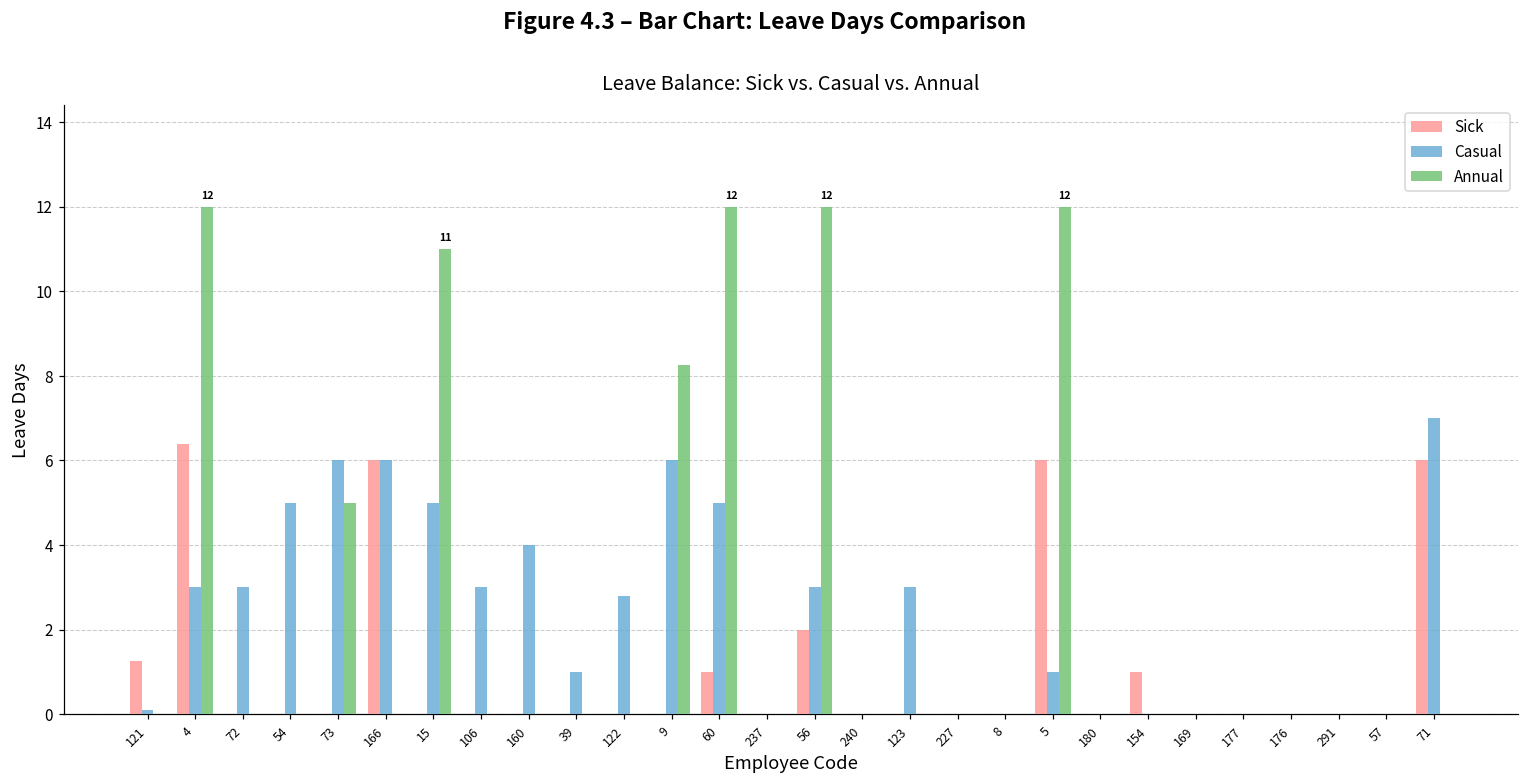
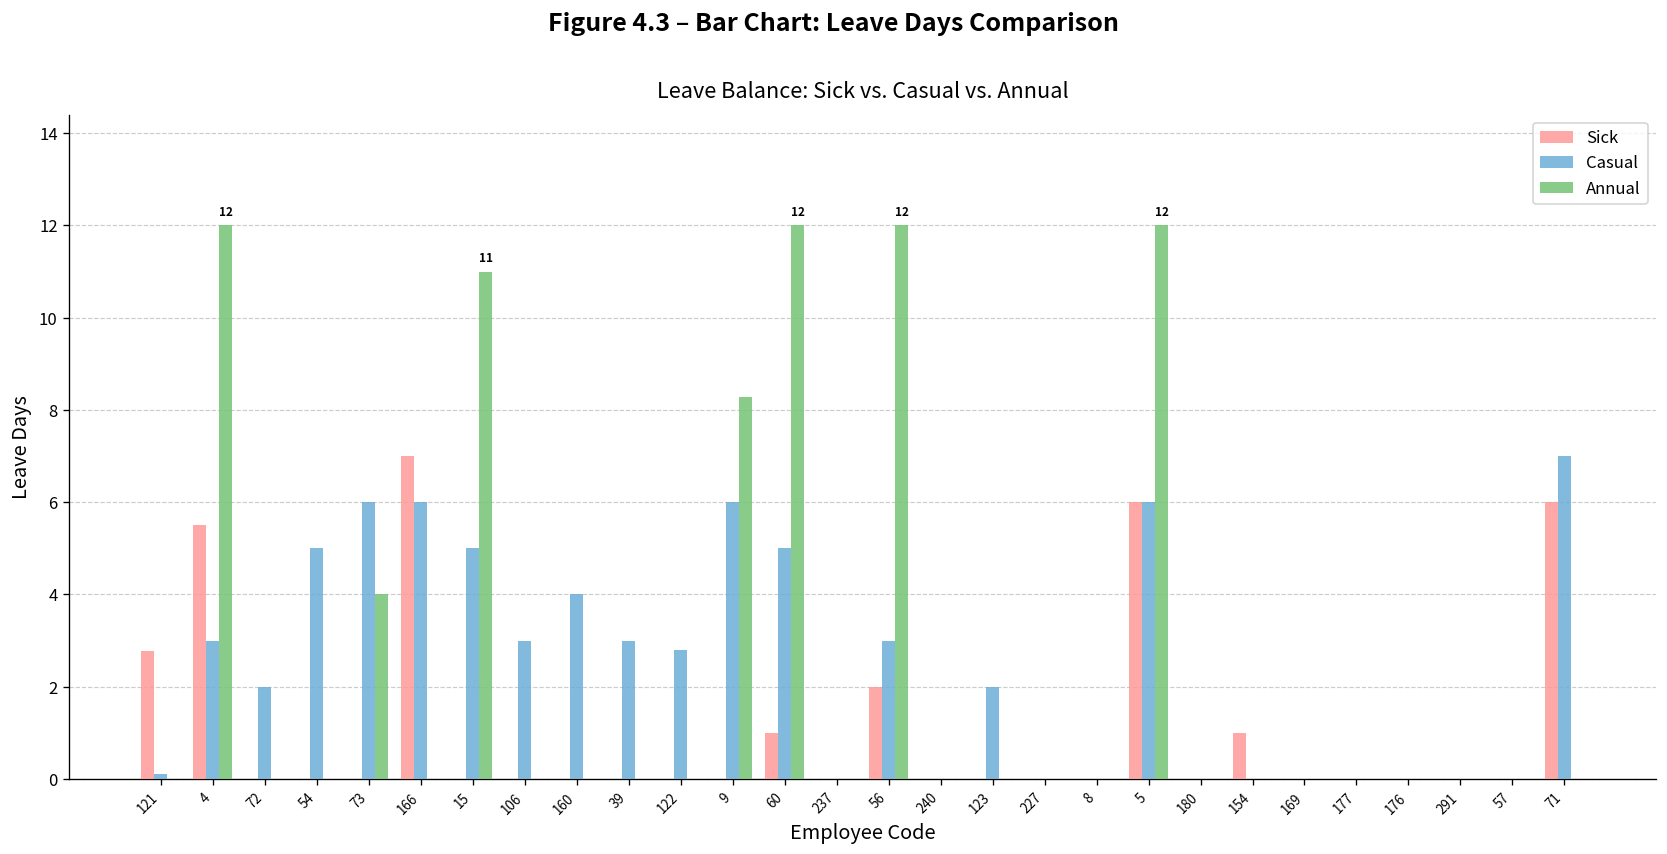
Sick, 121: 1.3 -> 2.8
Sick, 4: 6.4 -> 5.5
Casual, 72: 3 -> 2
Annual, 73: 5 -> 4
Sick, 166: 6 -> 7
Casual, 39: 1 -> 3
Casual, 123: 3 -> 2
Casual, 5: 1 -> 6
